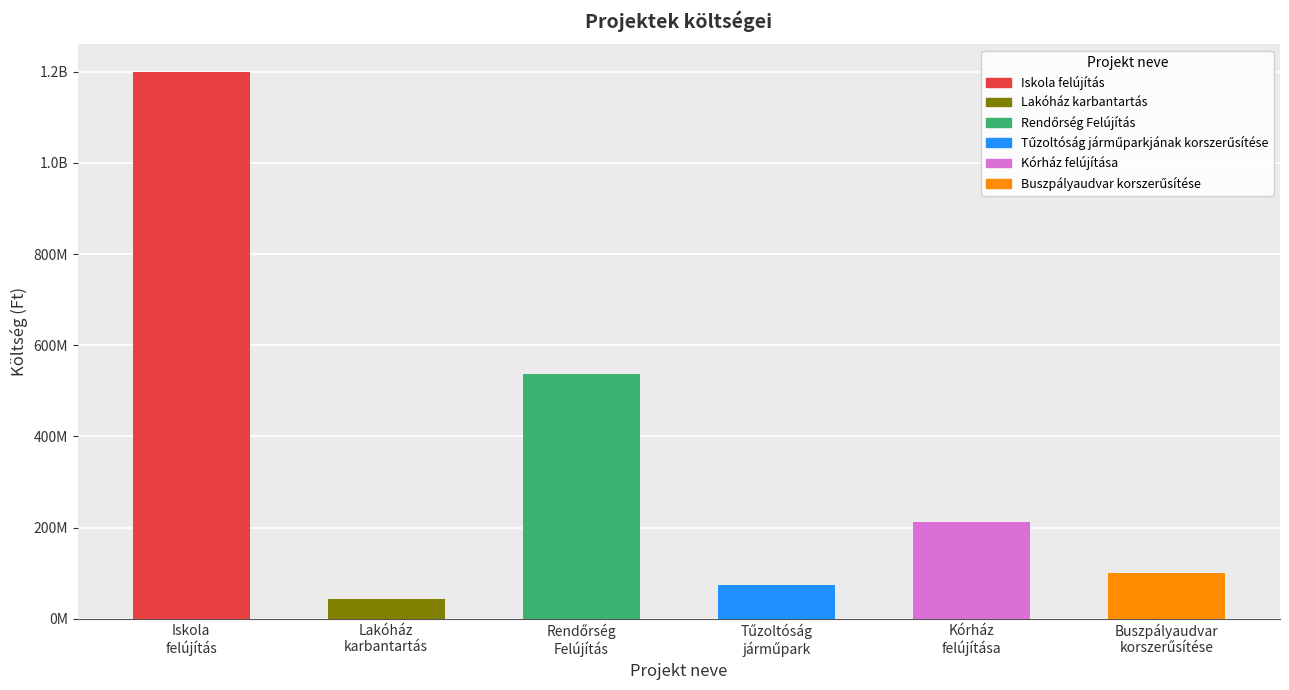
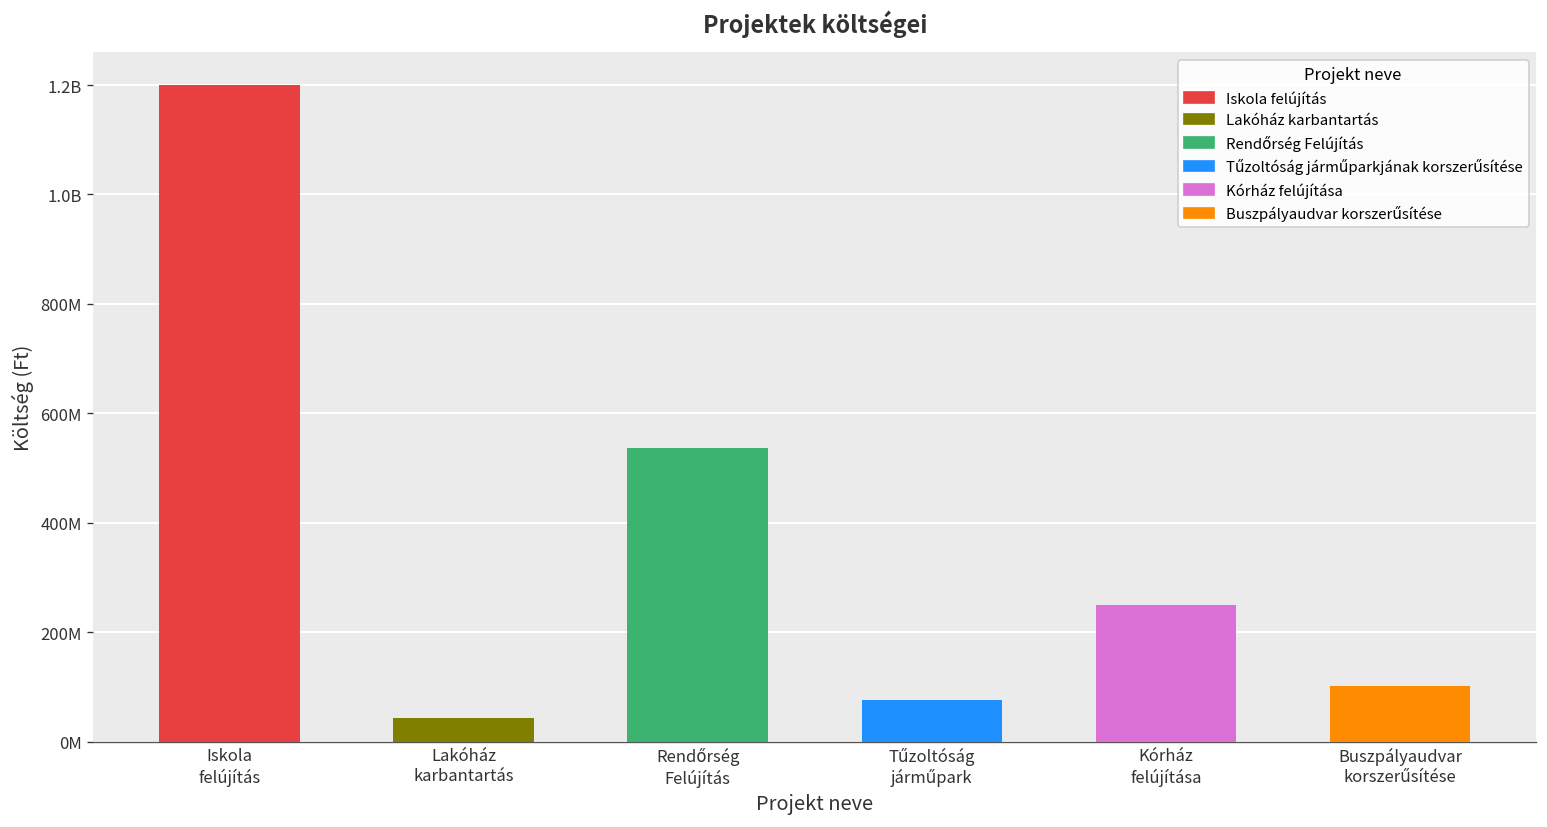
Kórház felújítása: 210000000 -> 250000000
